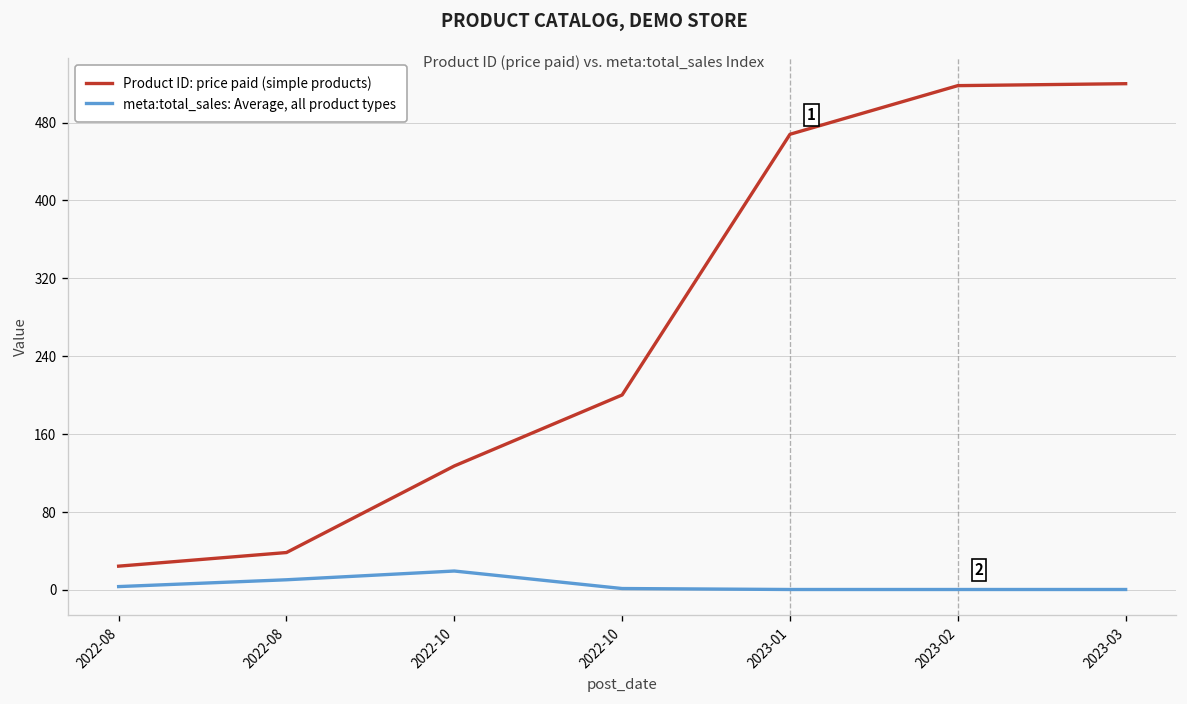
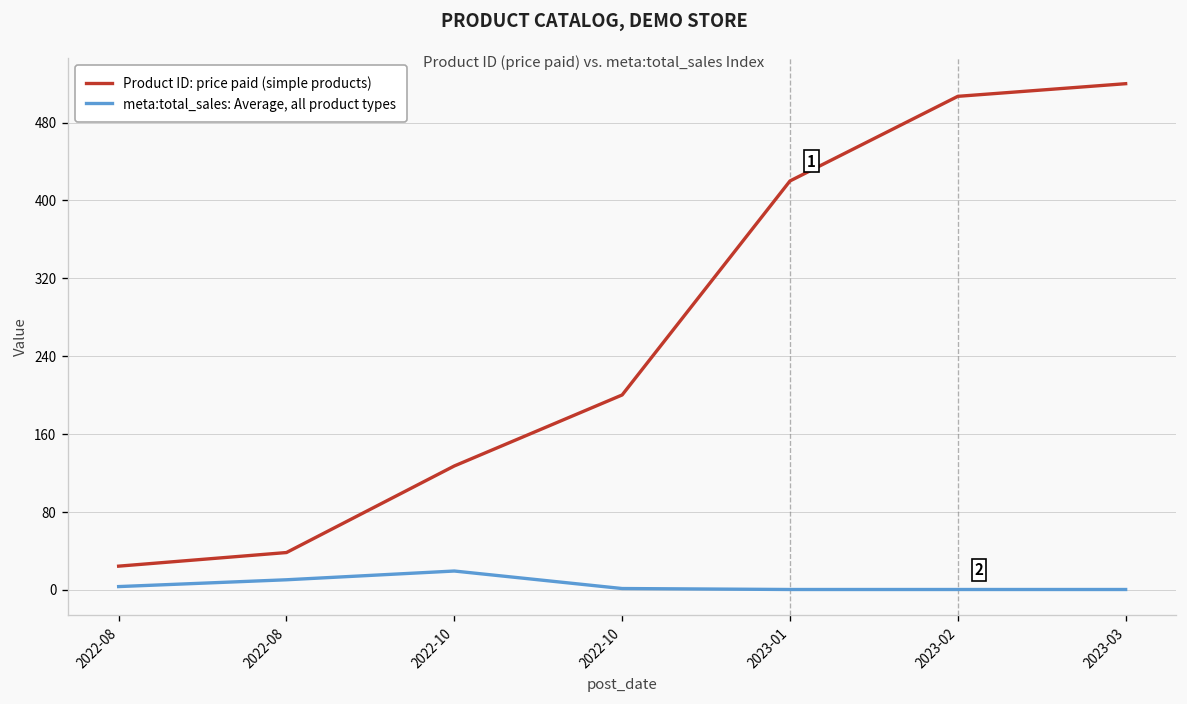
Product ID: price paid (simple products), 2023-01: 470 -> 420
Product ID: price paid (simple products), 2023-02: 520 -> 510
